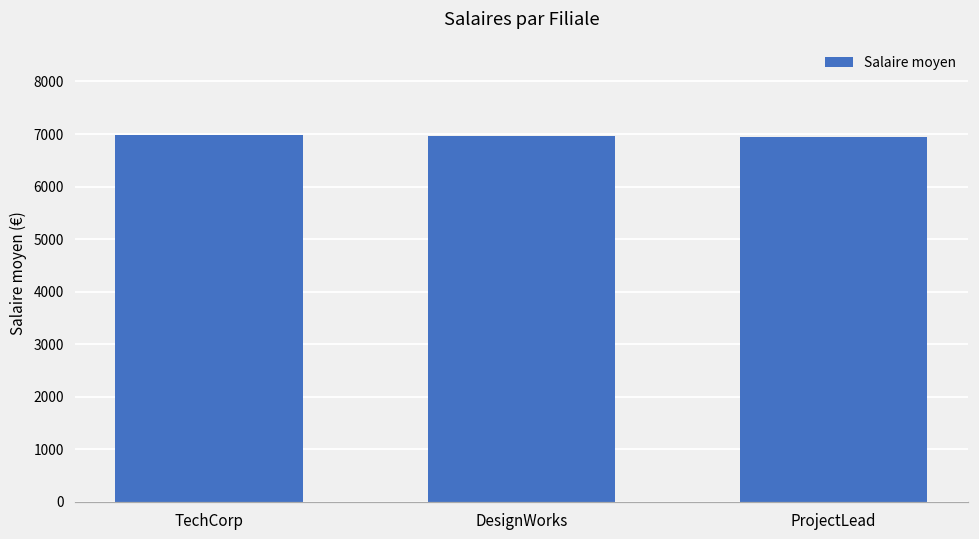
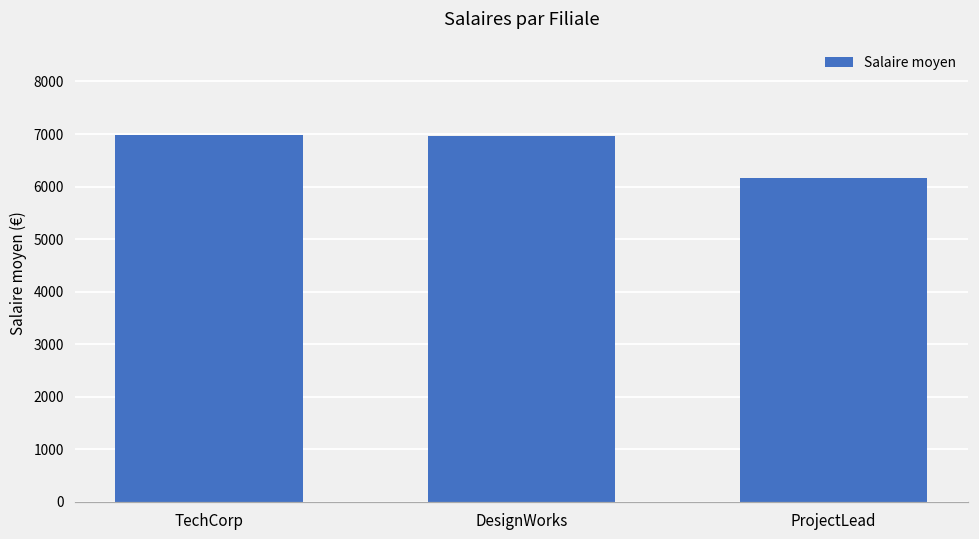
ProjectLead: 6900 -> 6200
